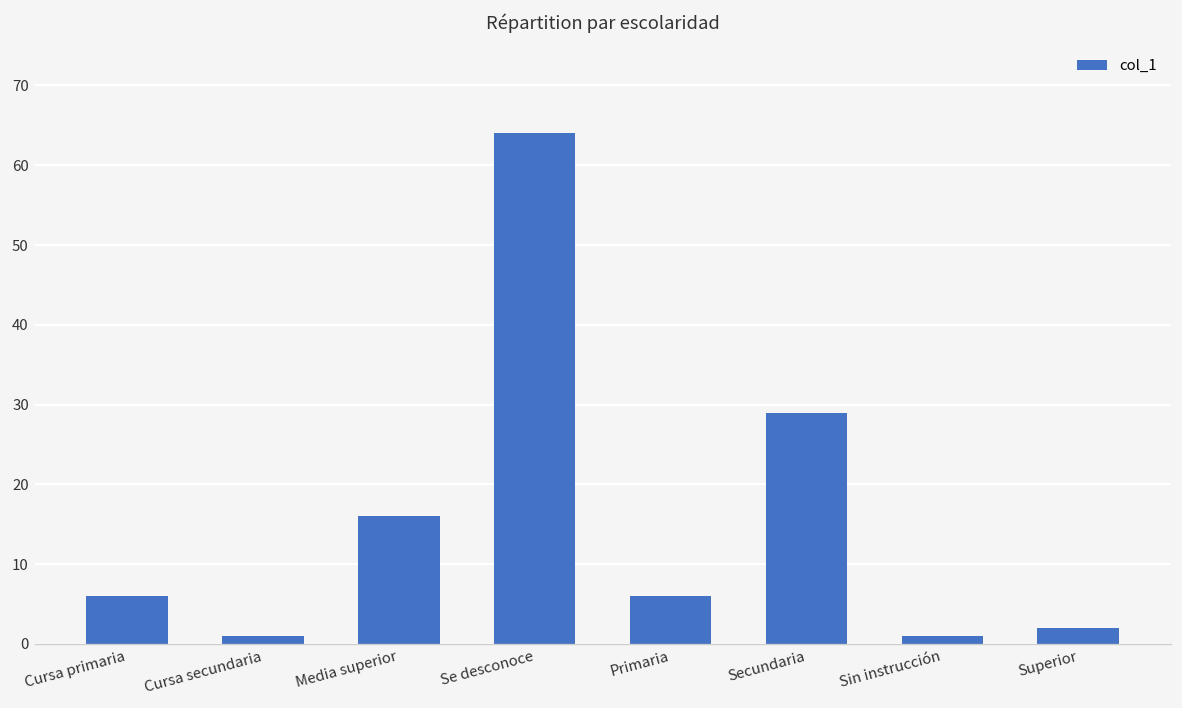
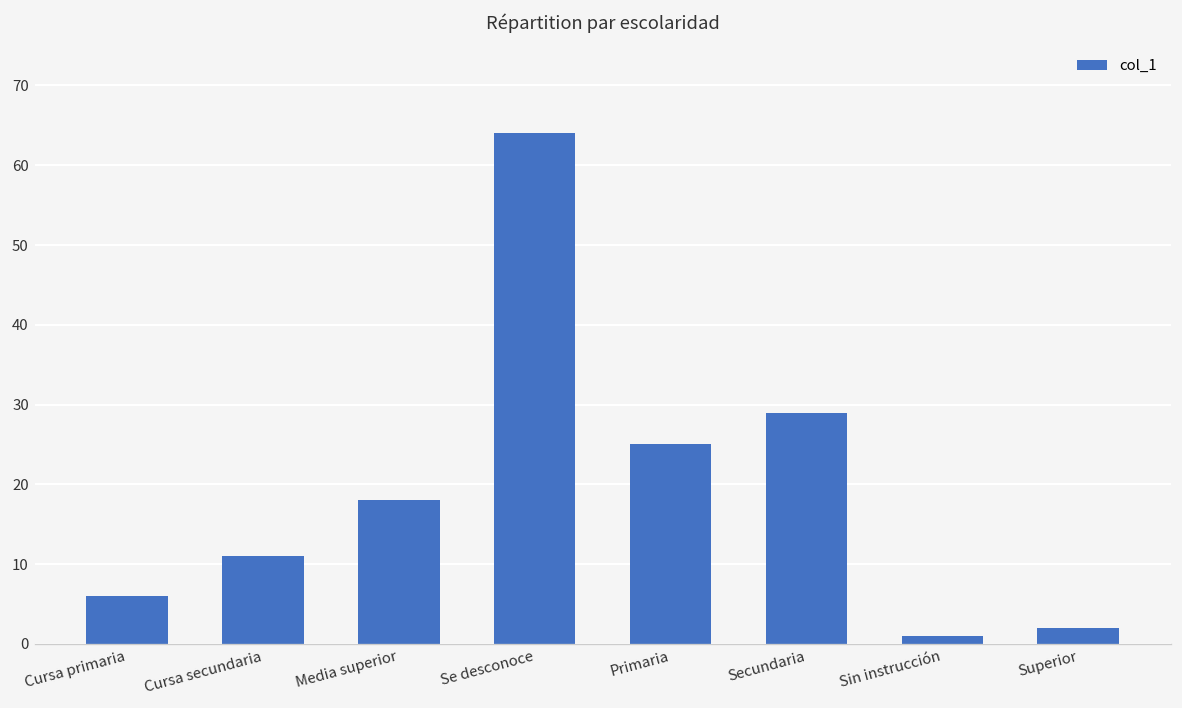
Cursa secundaria: 1 -> 11
Media superior: 16 -> 18
Primaria: 6 -> 25
